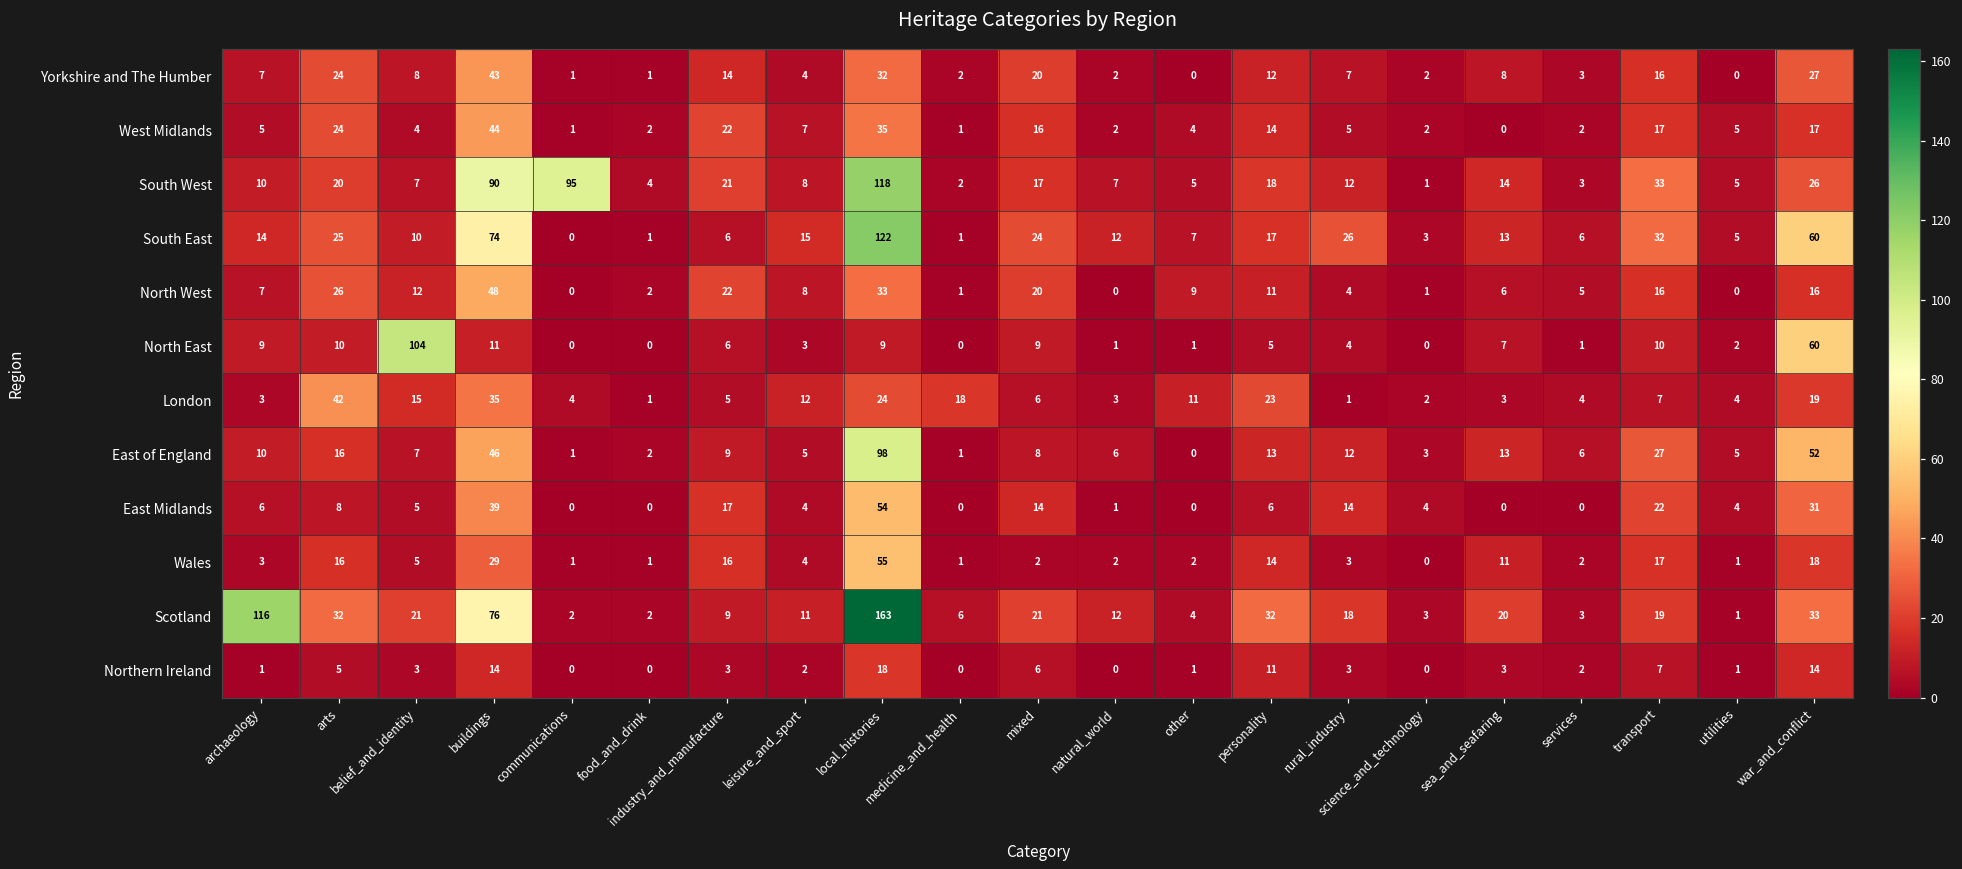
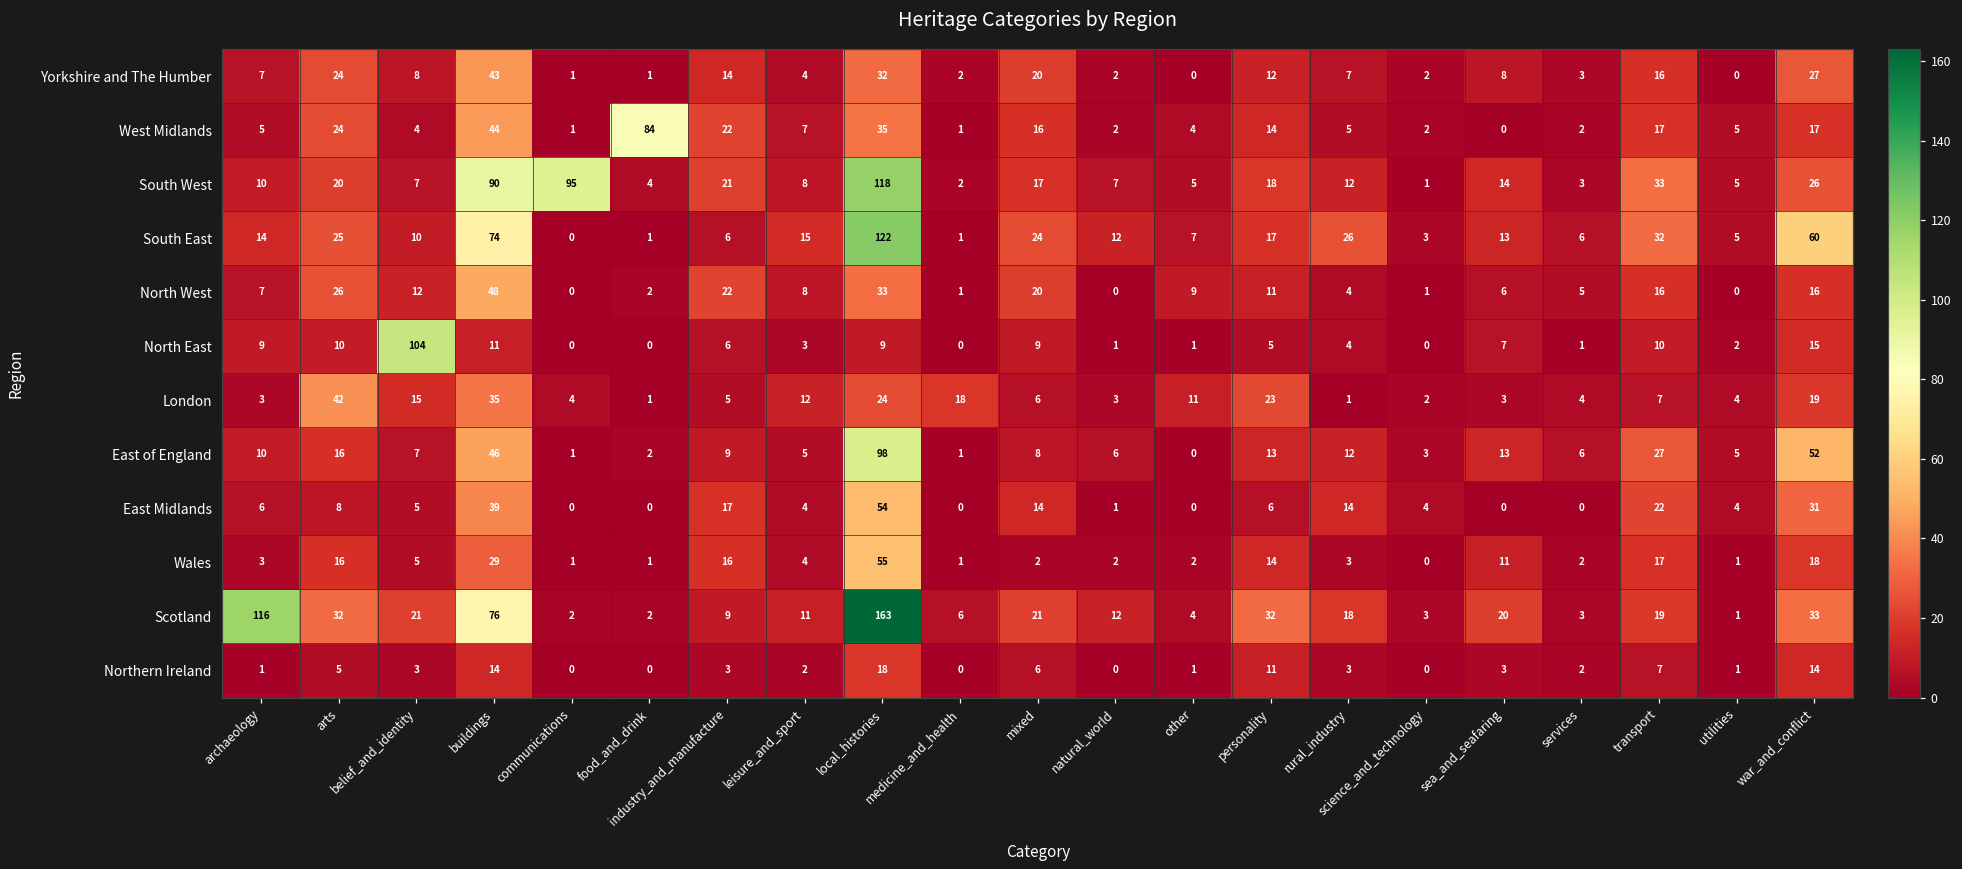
West Midlands, food_and_drink: 2 -> 84
North East, war_and_conflict: 60 -> 15
